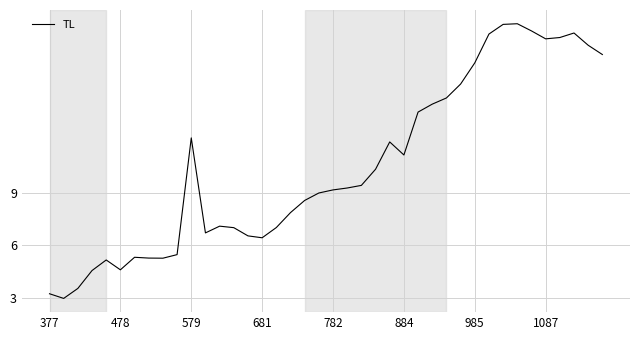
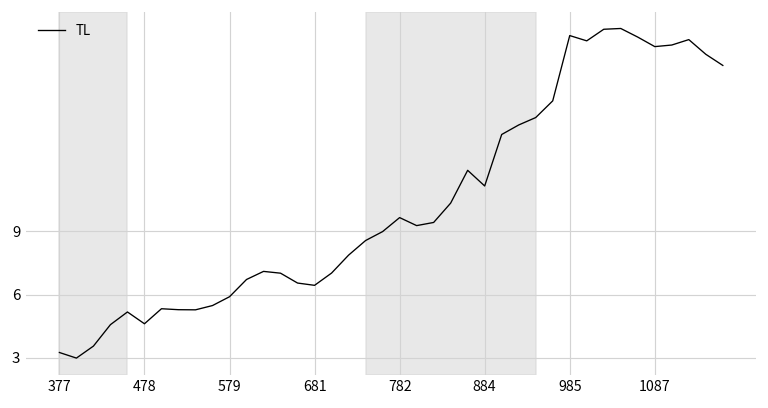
579: 12.1 -> 5.9
782: 9.2 -> 9.6
985: 16.4 -> 18.3
